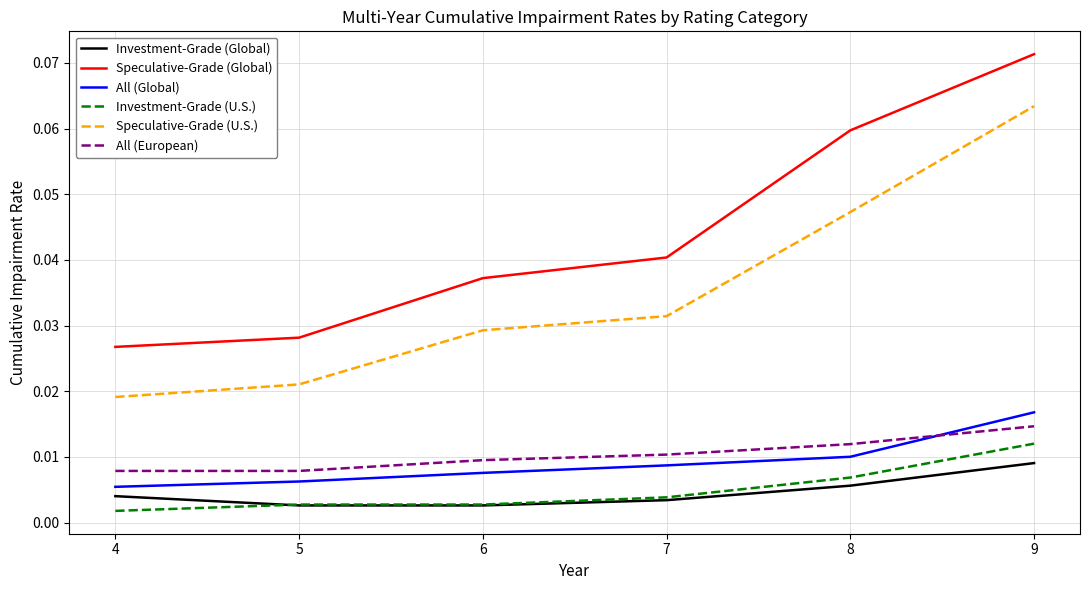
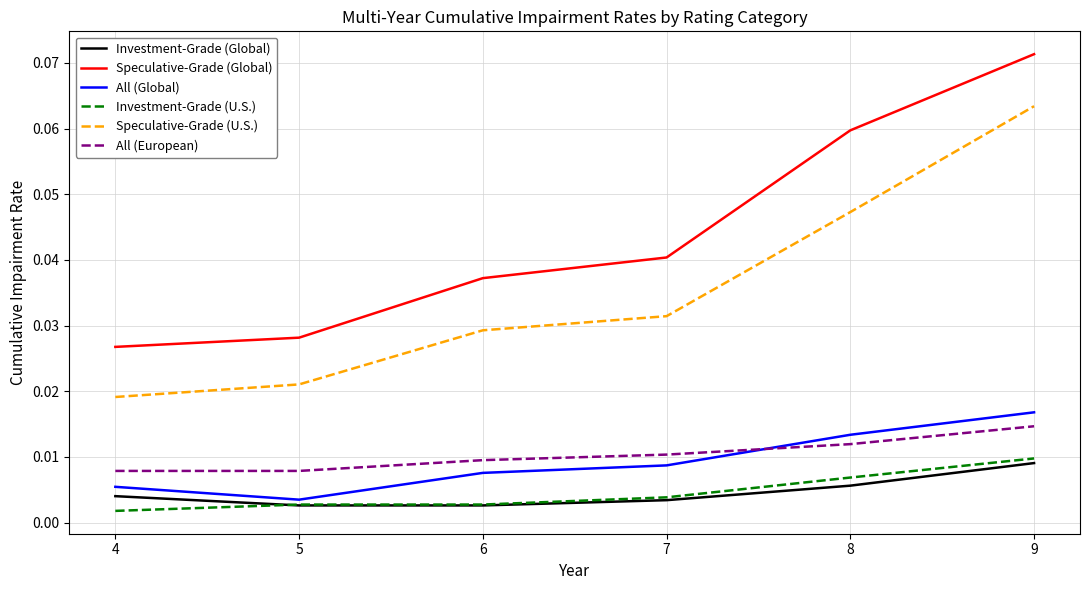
All (Global), 5: 0.006 -> 0.003
All (Global), 8: 0.010 -> 0.013
Investment-Grade (U.S.), 9: 0.012 -> 0.010
